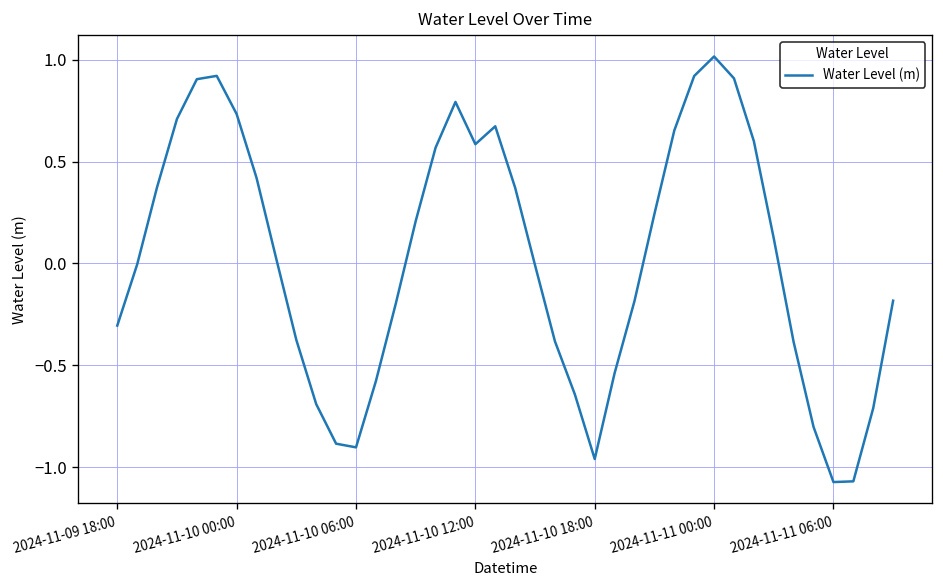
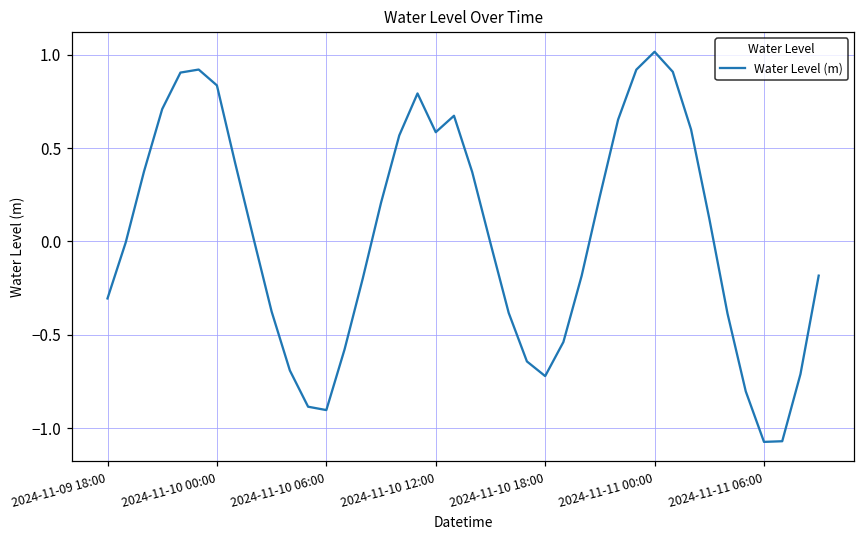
2024-11-10 00:00: 0.73 -> 0.84
2024-11-10 18:00: -0.96 -> -0.72
